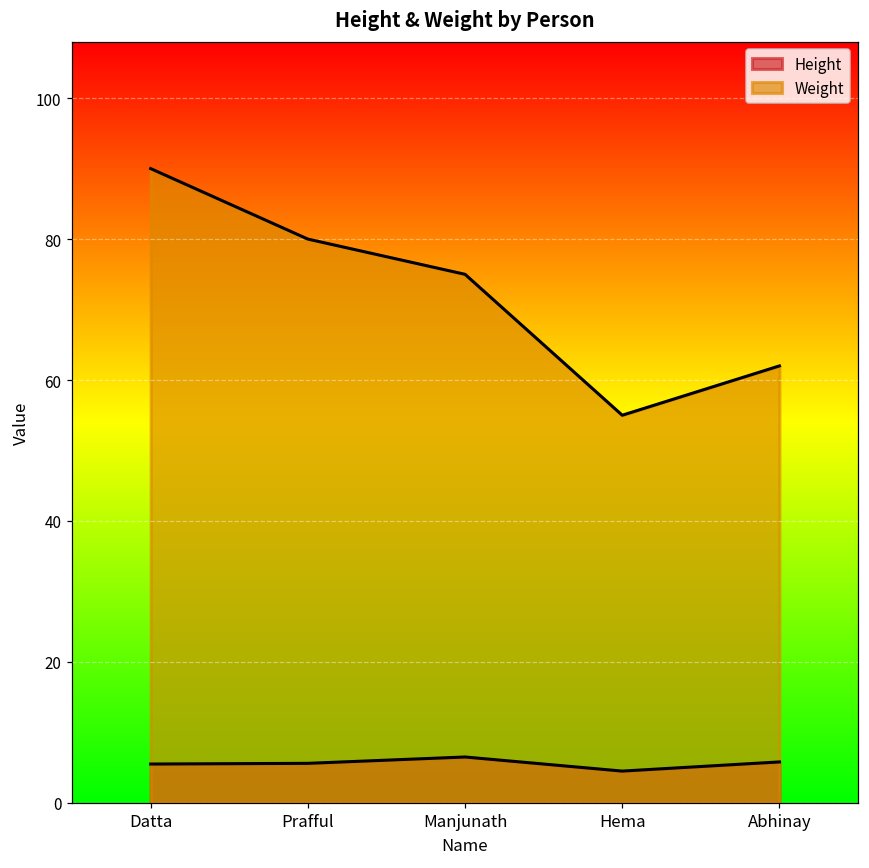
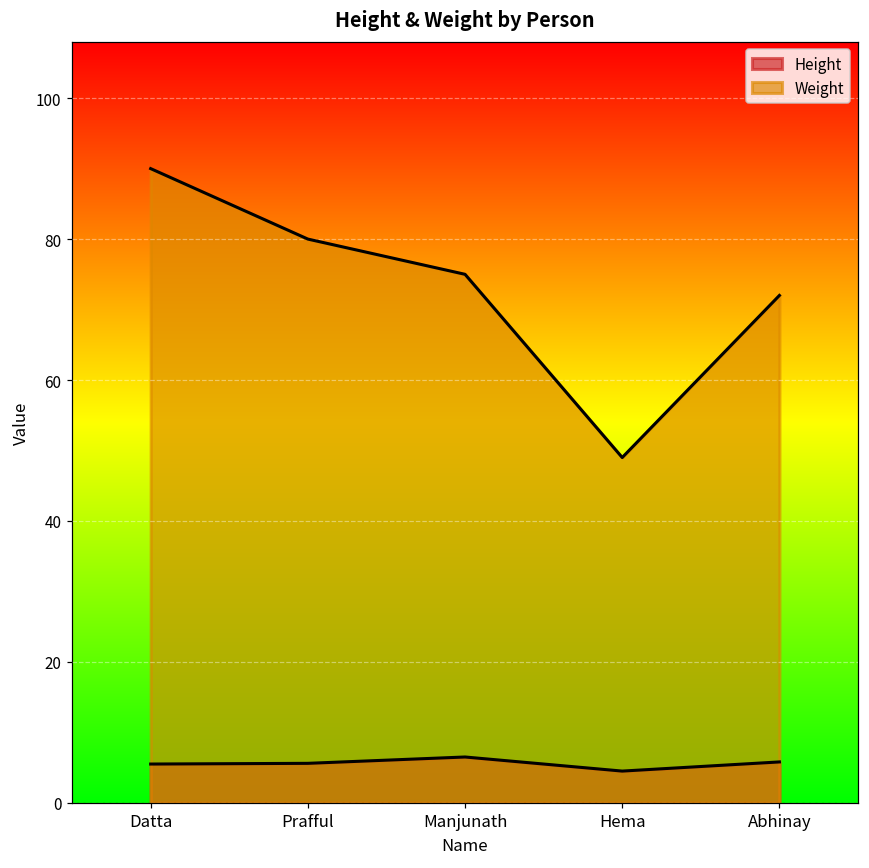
Weight, Hema: 55 -> 49
Weight, Abhinay: 62 -> 72
